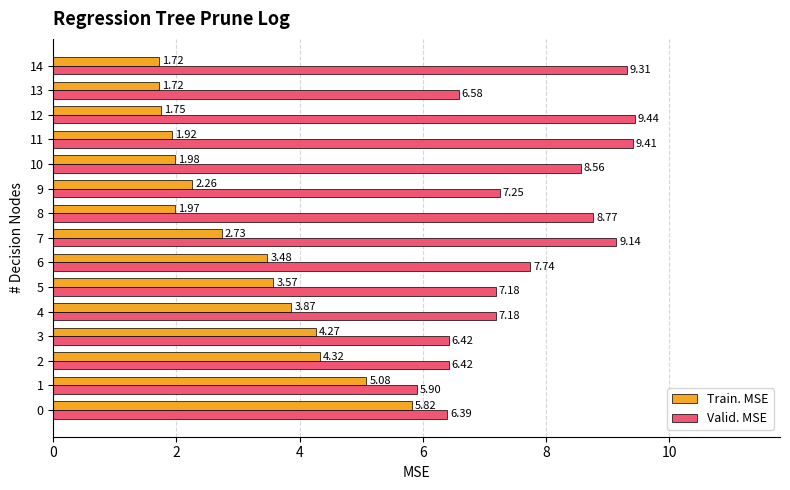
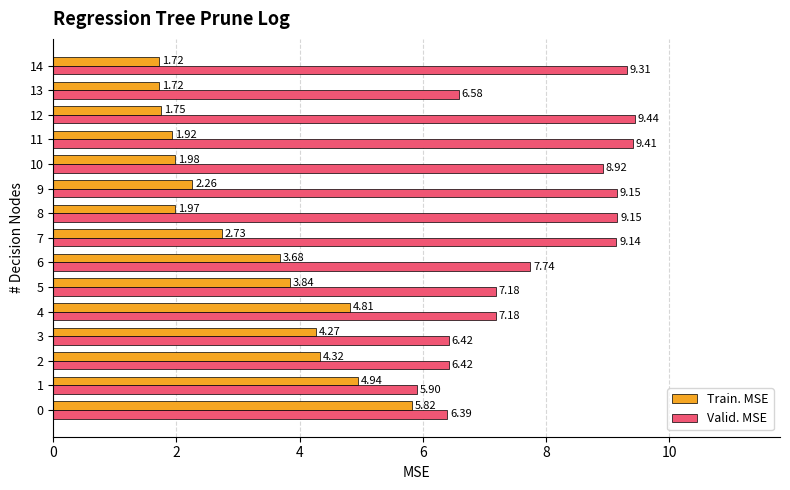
Valid. MSE, 10: 8.56 -> 8.92
Valid. MSE, 9: 7.25 -> 9.15
Valid. MSE, 8: 8.77 -> 9.15
Train. MSE, 6: 3.48 -> 3.68
Train. MSE, 5: 3.57 -> 3.84
Train. MSE, 4: 3.87 -> 4.81
Train. MSE, 1: 5.08 -> 4.94
